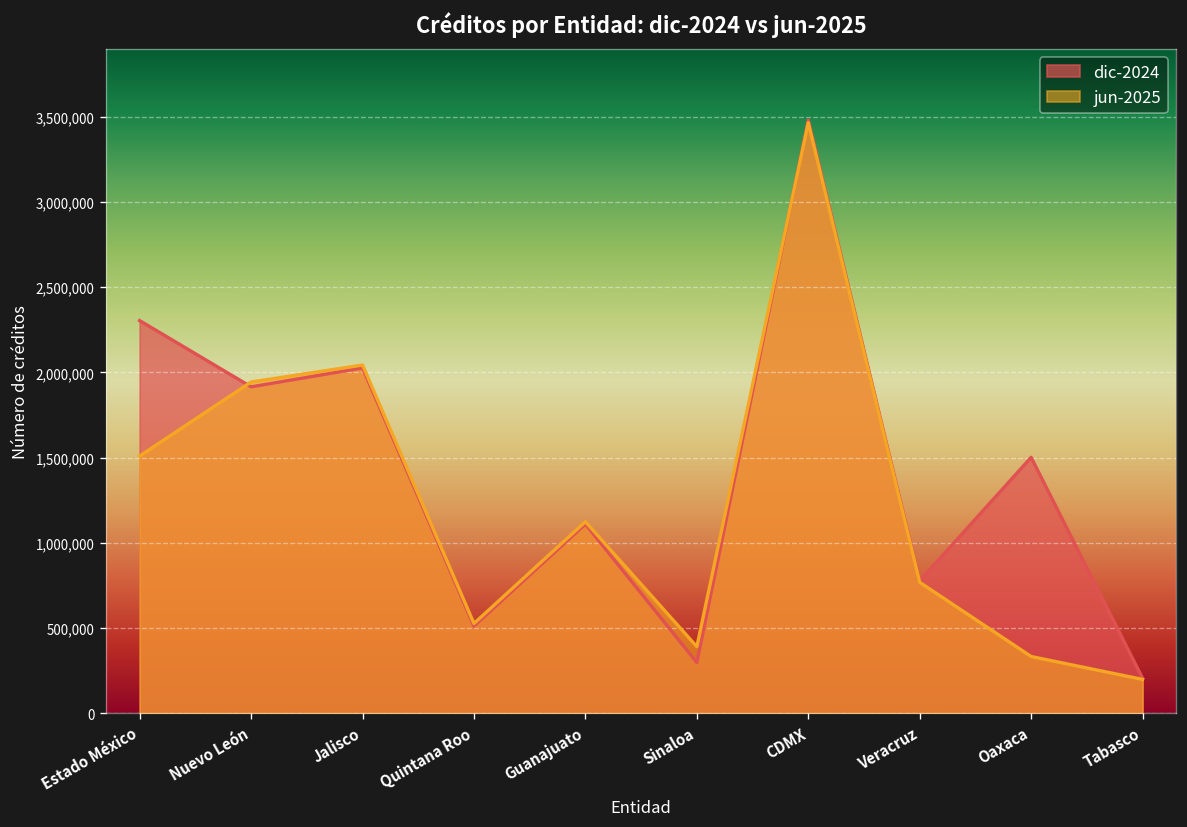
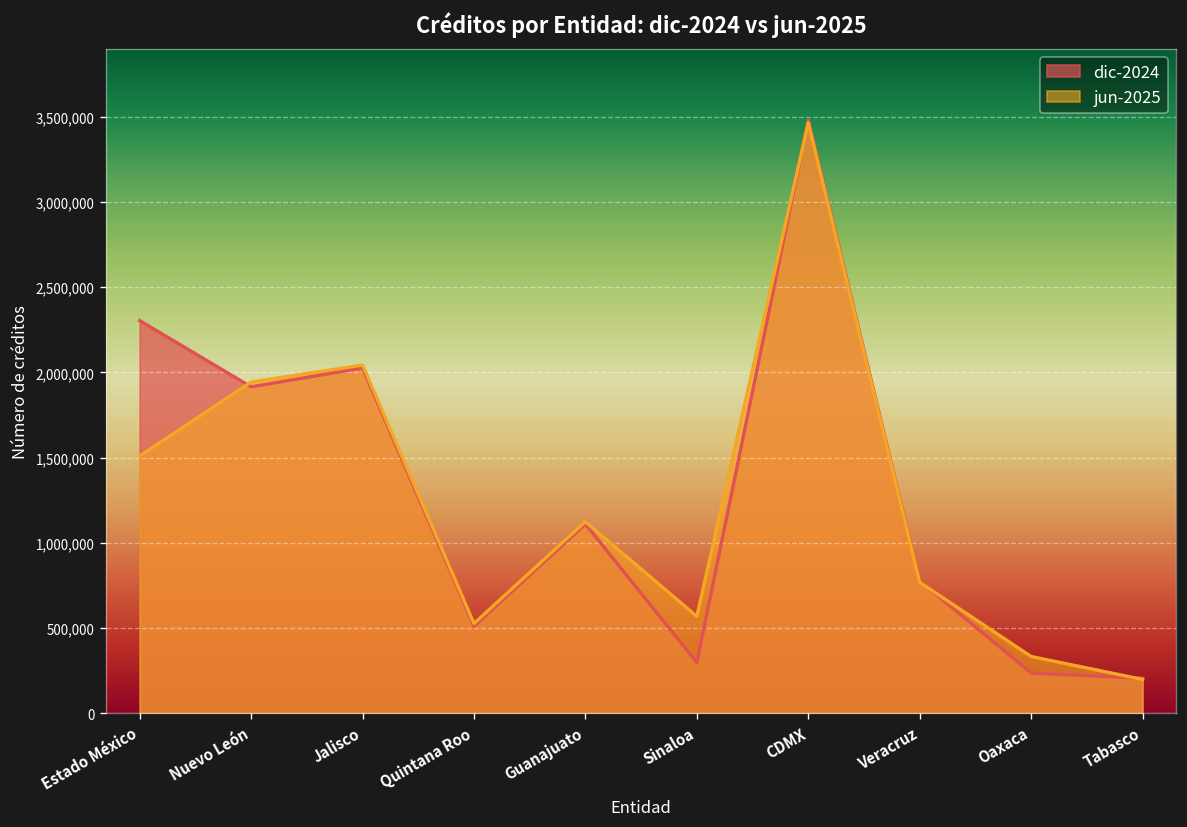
jun-2025, Sinaloa: 390,000 -> 570,000
dic-2024, Oaxaca: 1,500,000 -> 240,000
